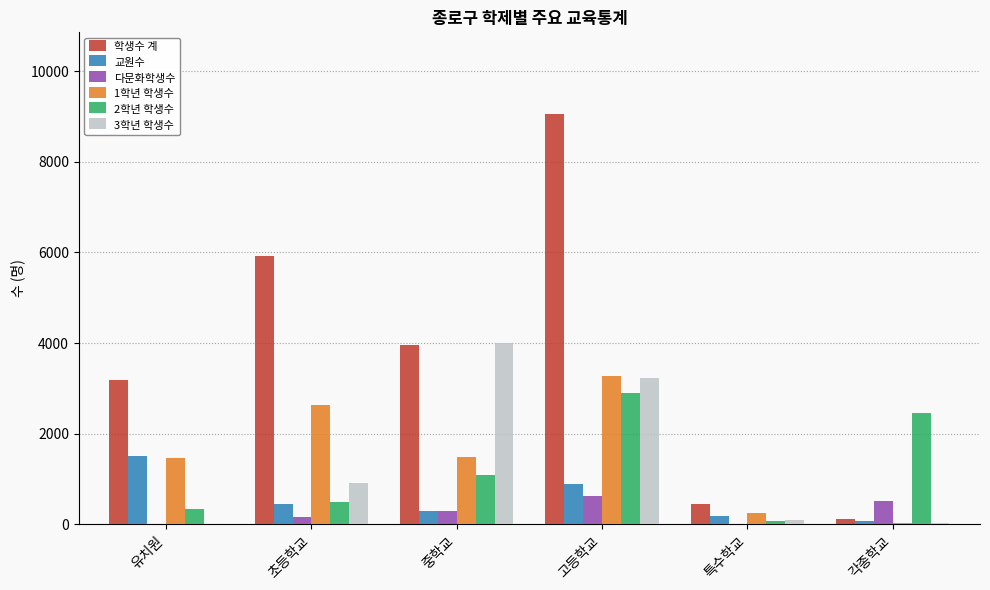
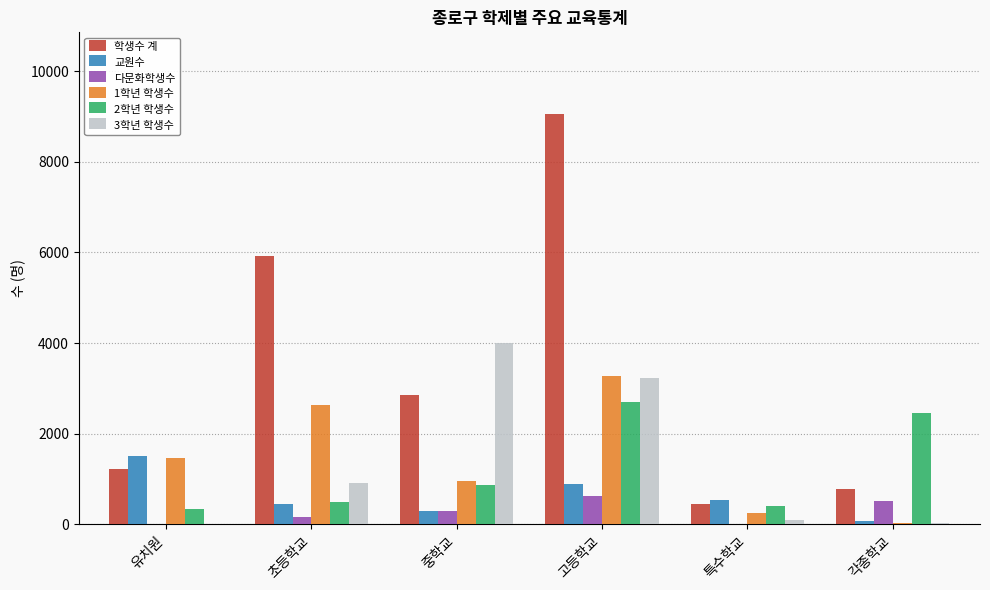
학생수 계, 유치원: 3200 -> 1200
학생수 계, 중학교: 4000 -> 2900
1학년 학생수, 중학교: 1500 -> 900
2학년 학생수, 중학교: 1100 -> 900
2학년 학생수, 고등학교: 2900 -> 2700
교원수, 특수학교: 200 -> 500
2학년 학생수, 특수학교: 100 -> 400
학생수 계, 각종학교: 100 -> 800
